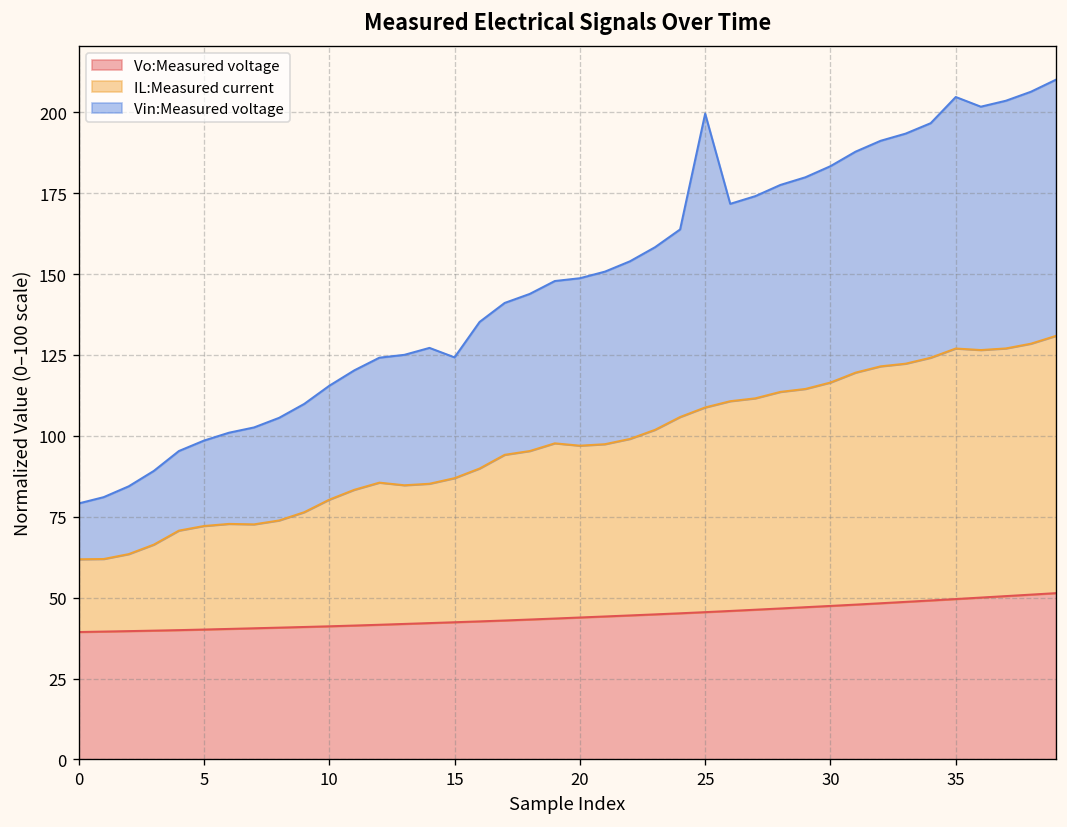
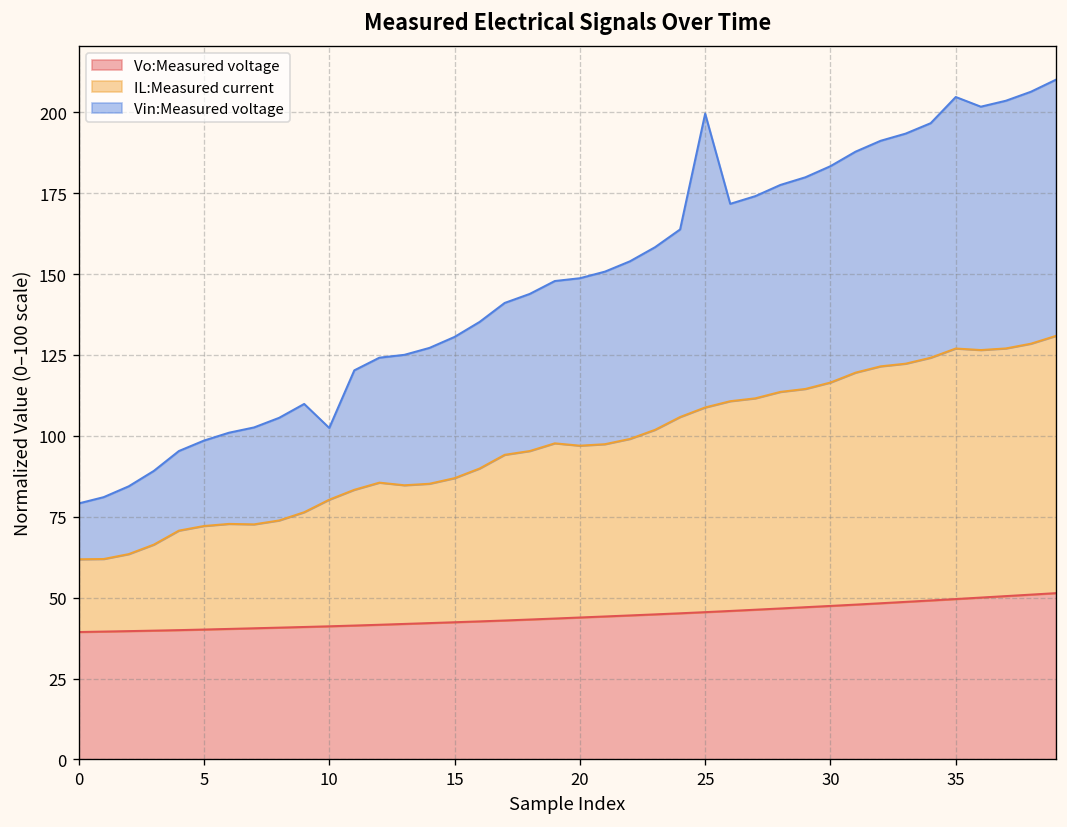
Vin:Measured voltage, 10: 35 -> 22
Vin:Measured voltage, 15: 37 -> 44
